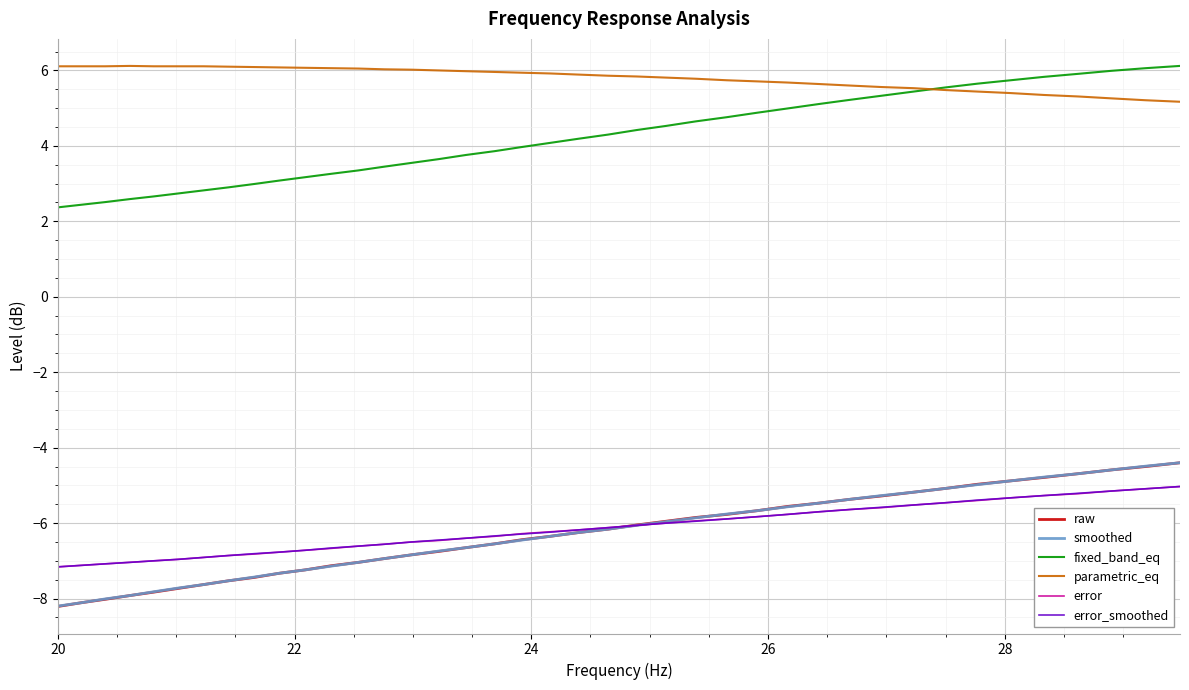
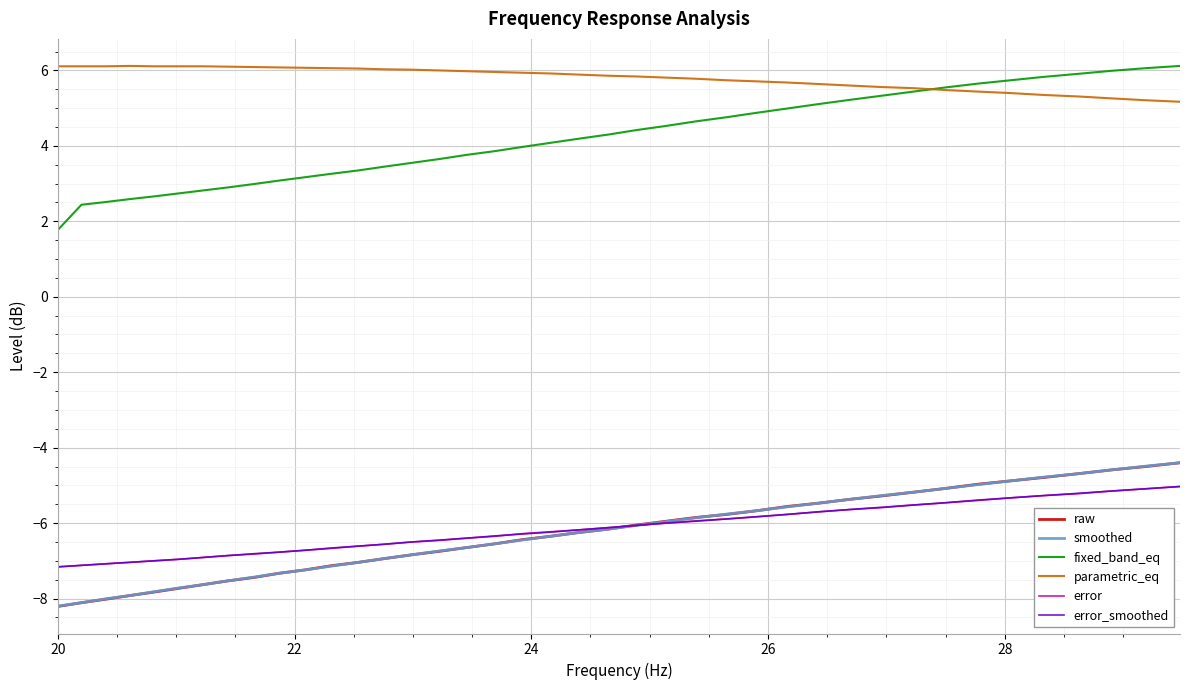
fixed_band_eq, 20: 2.4 -> 1.8
